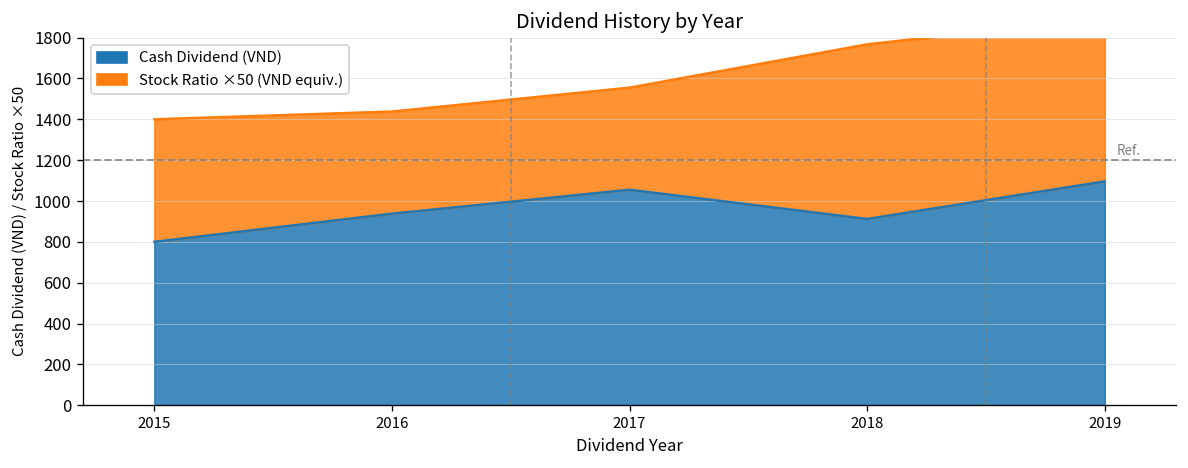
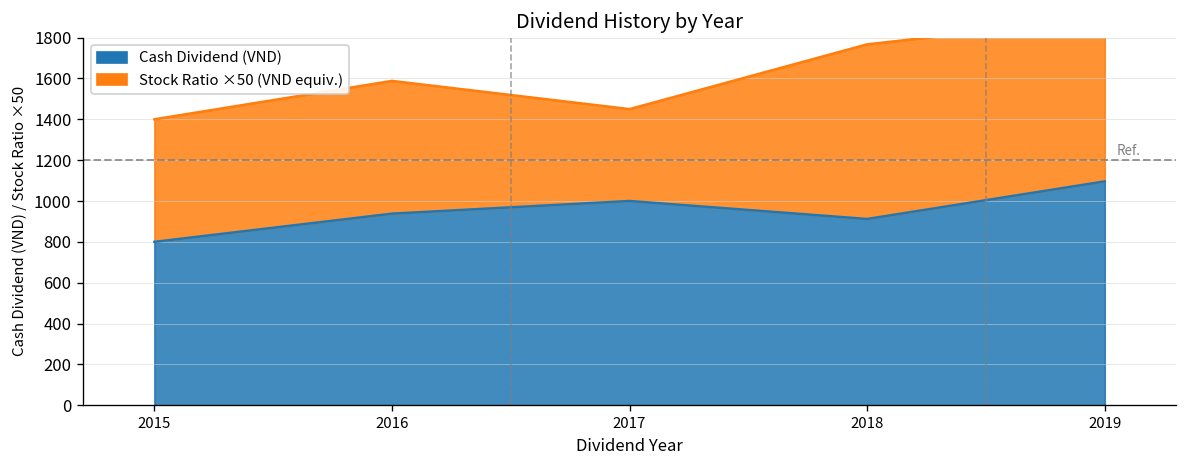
Stock Ratio ×50 (VND equiv.), 2016: 500 -> 650
Cash Dividend (VND), 2017: 1060 -> 1000
Stock Ratio ×50 (VND equiv.), 2017: 500 -> 450
